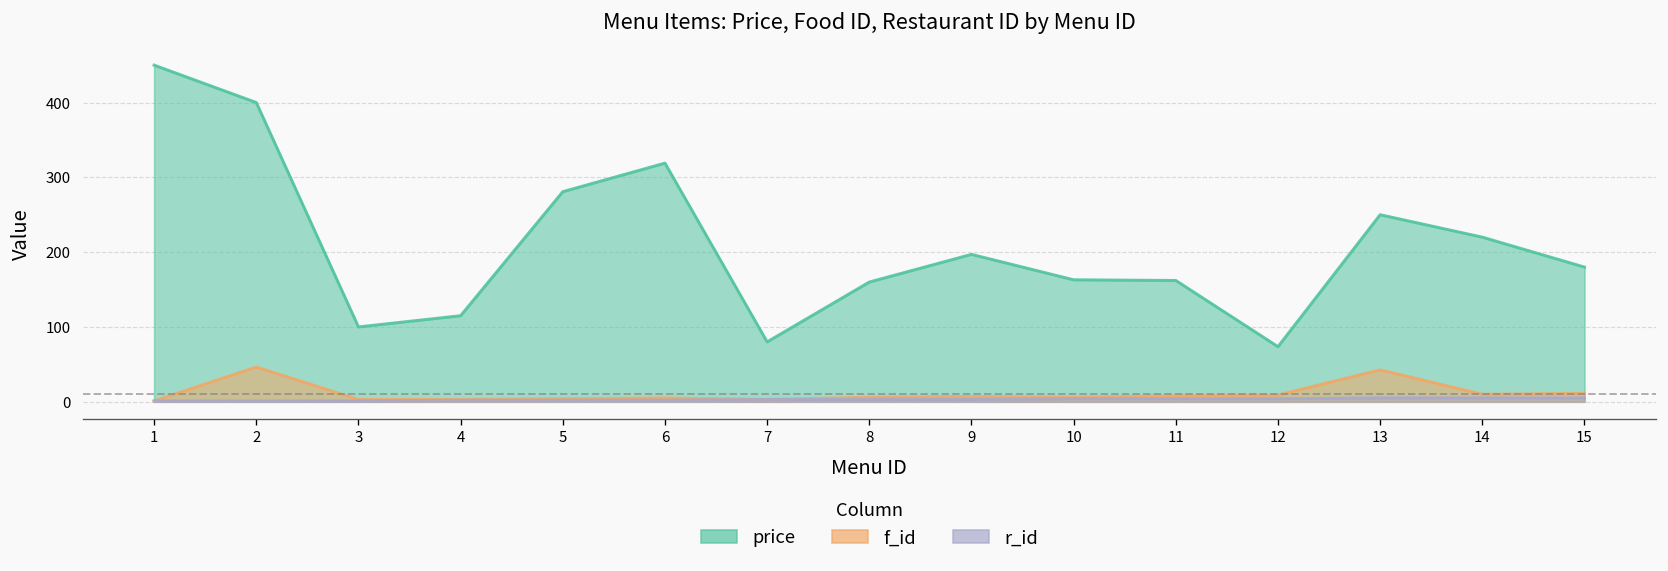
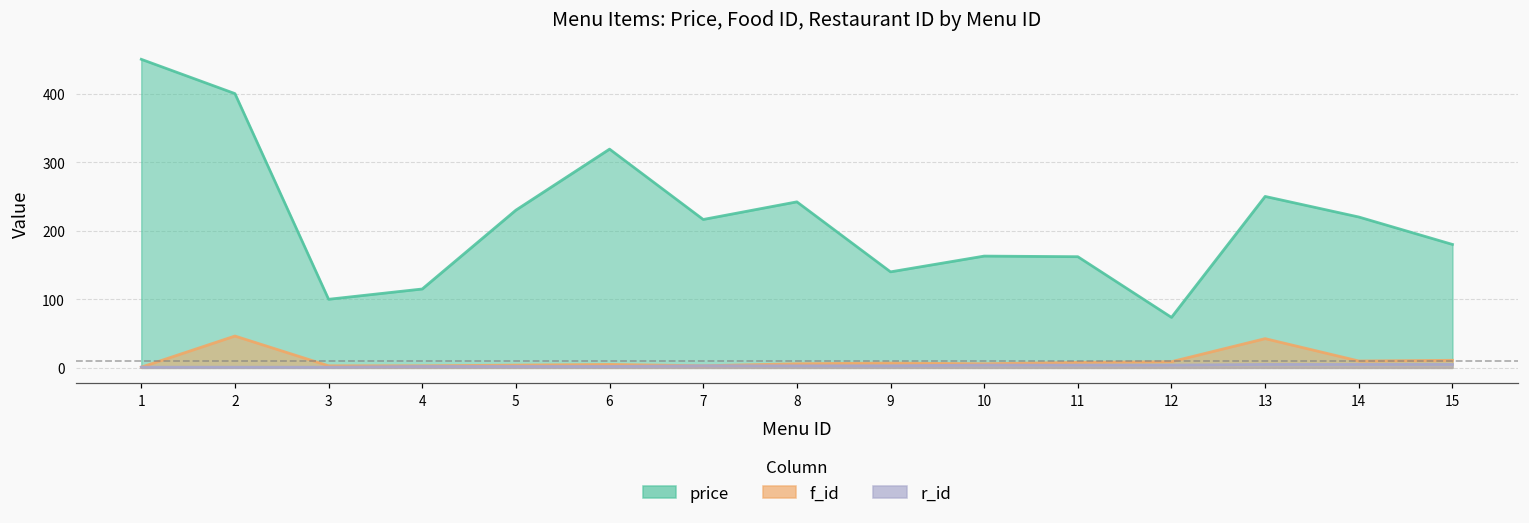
price, 5: 280 -> 230
price, 7: 80 -> 220
price, 8: 160 -> 240
price, 9: 200 -> 140
